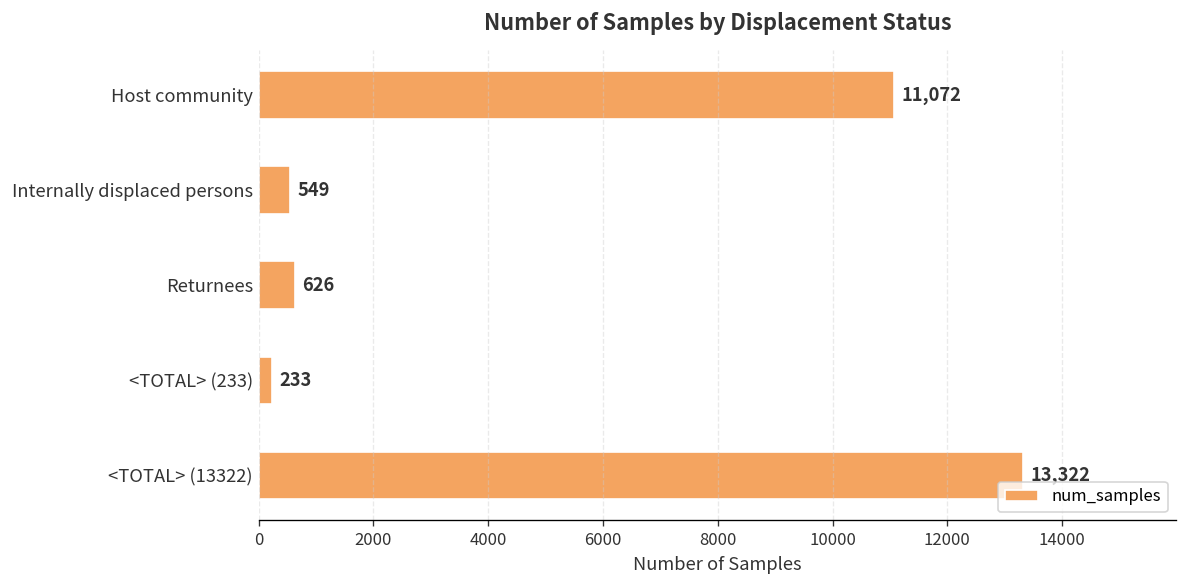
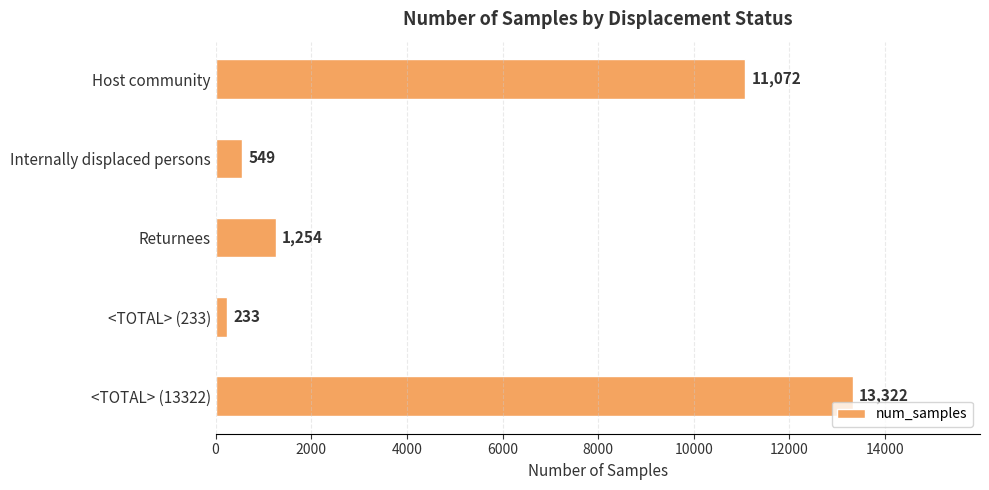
Returnees: 626 -> 1,254
